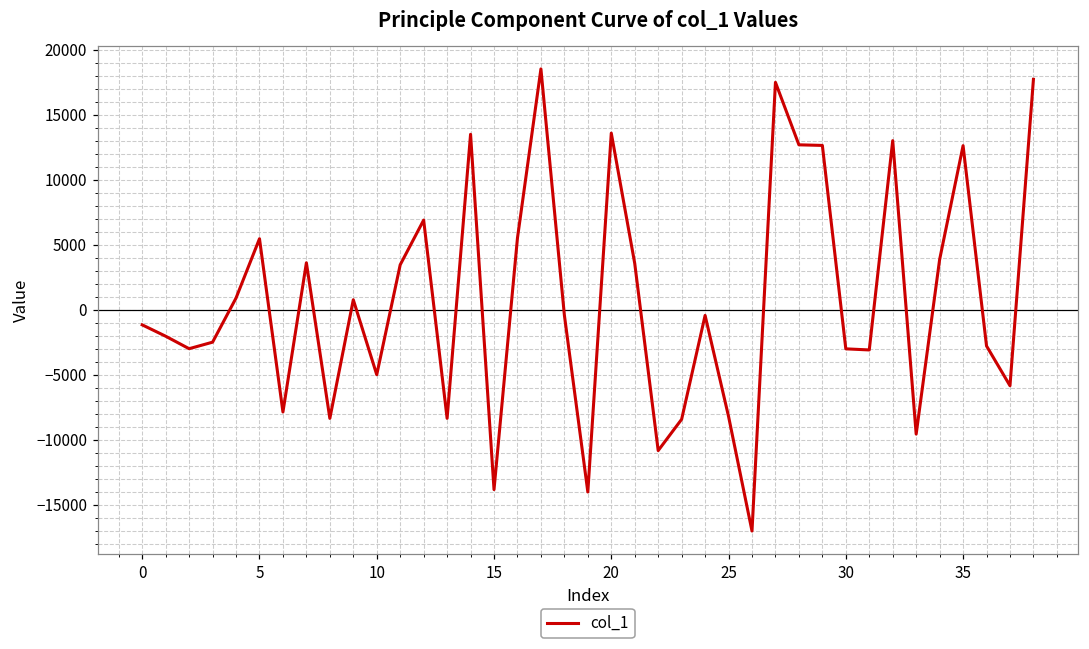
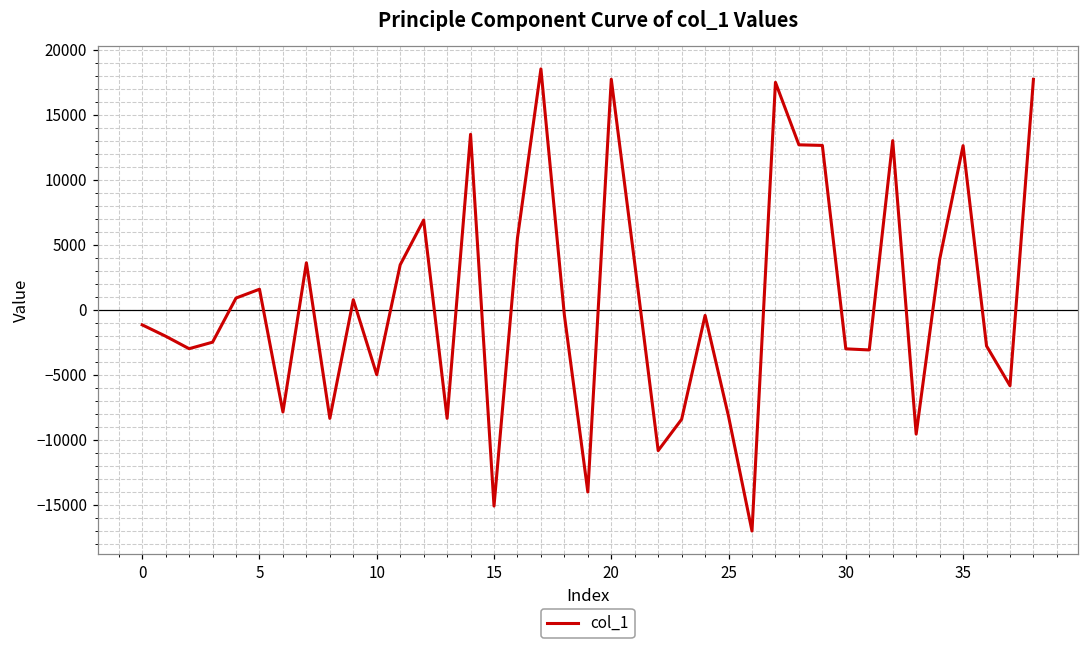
5: 5500 -> 1600
15: -13800 -> -15100
20: 13600 -> 17700
